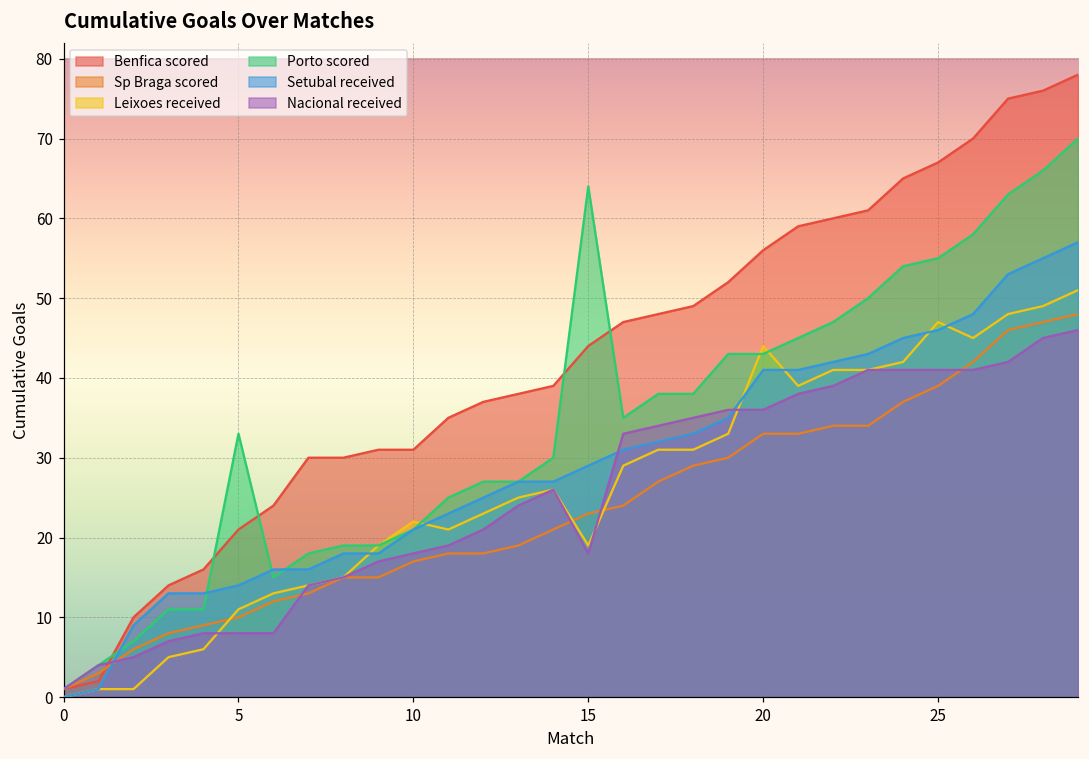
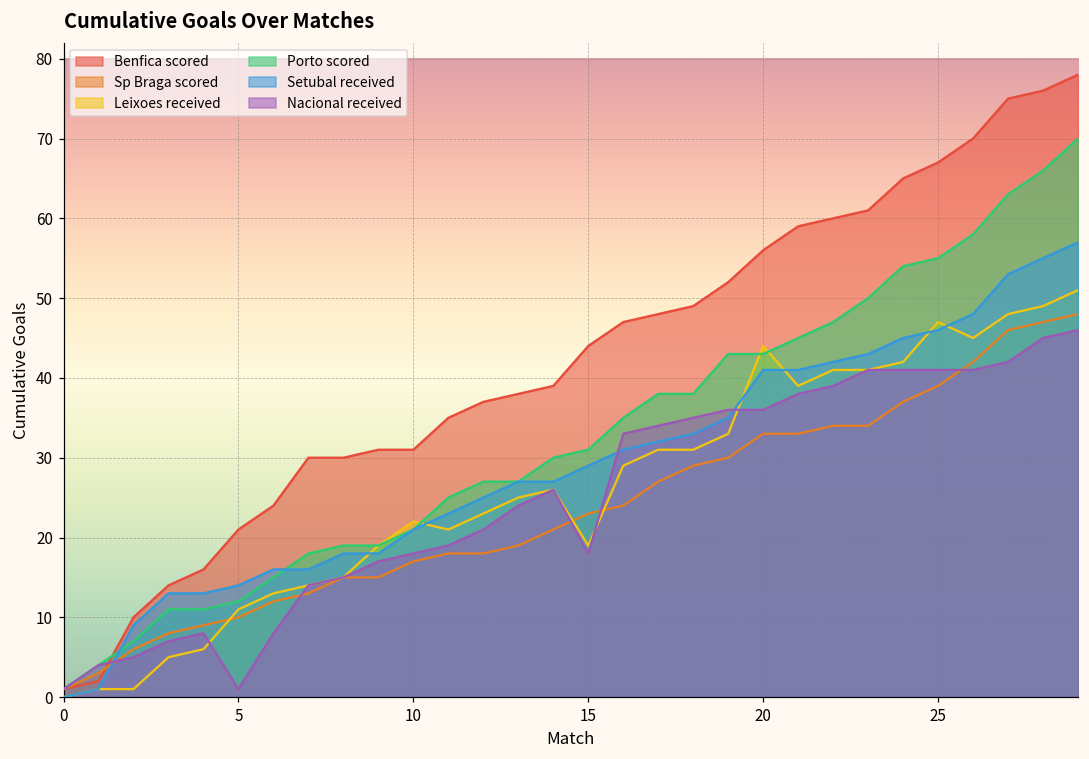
Porto scored, 5: 33 -> 12
Nacional received, 5: 8 -> 1
Porto scored, 15: 64 -> 31
